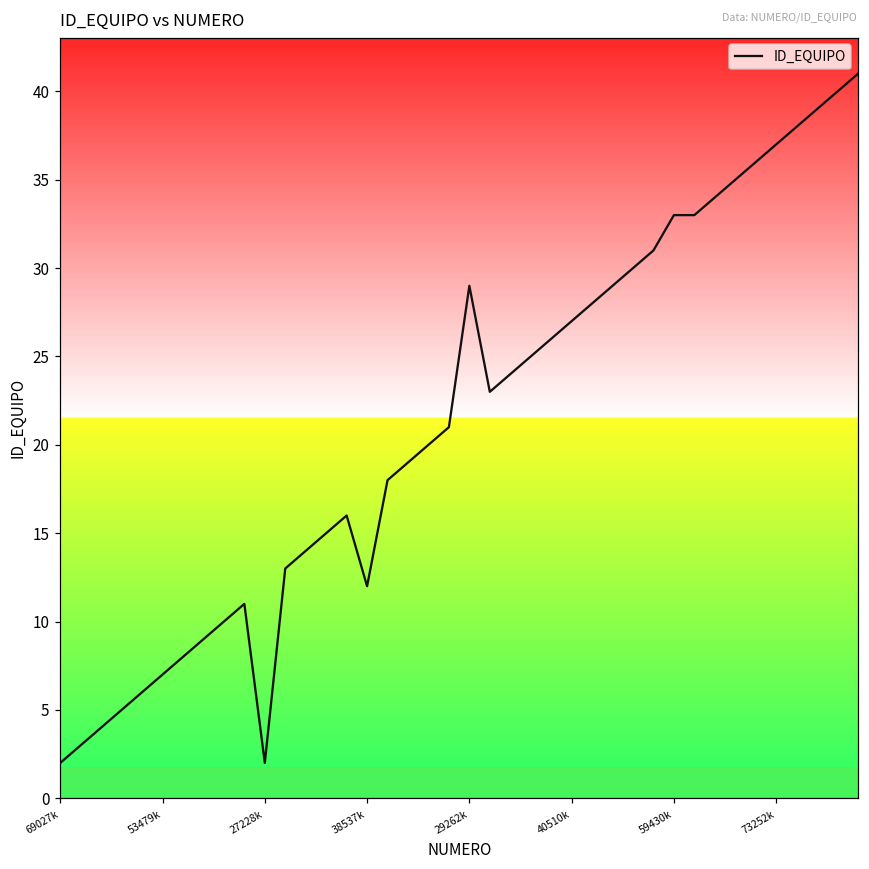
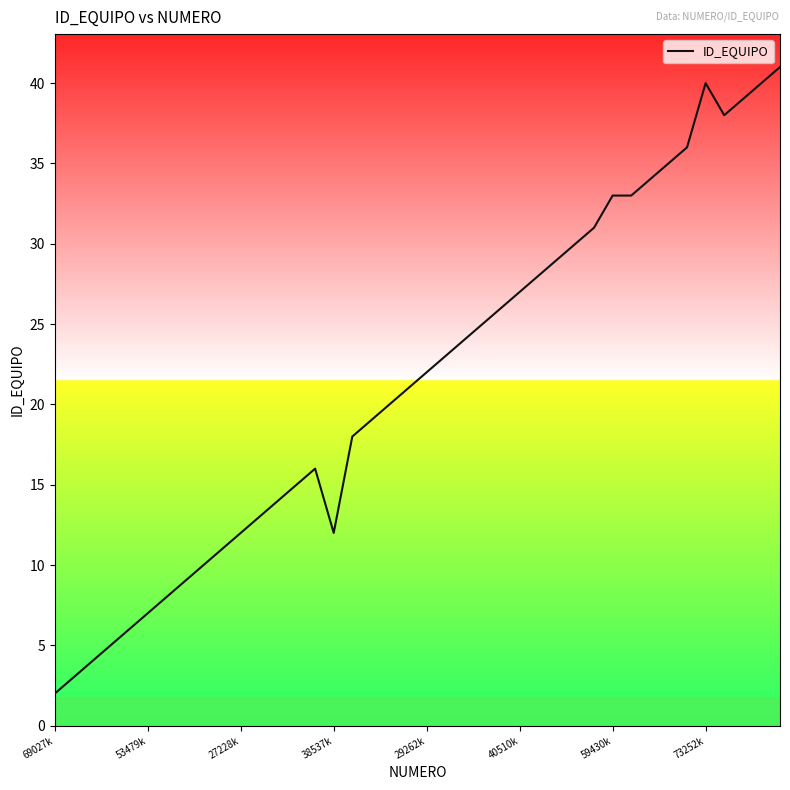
27228k: 2 -> 12
29262k: 29 -> 22
73252k: 37 -> 40
